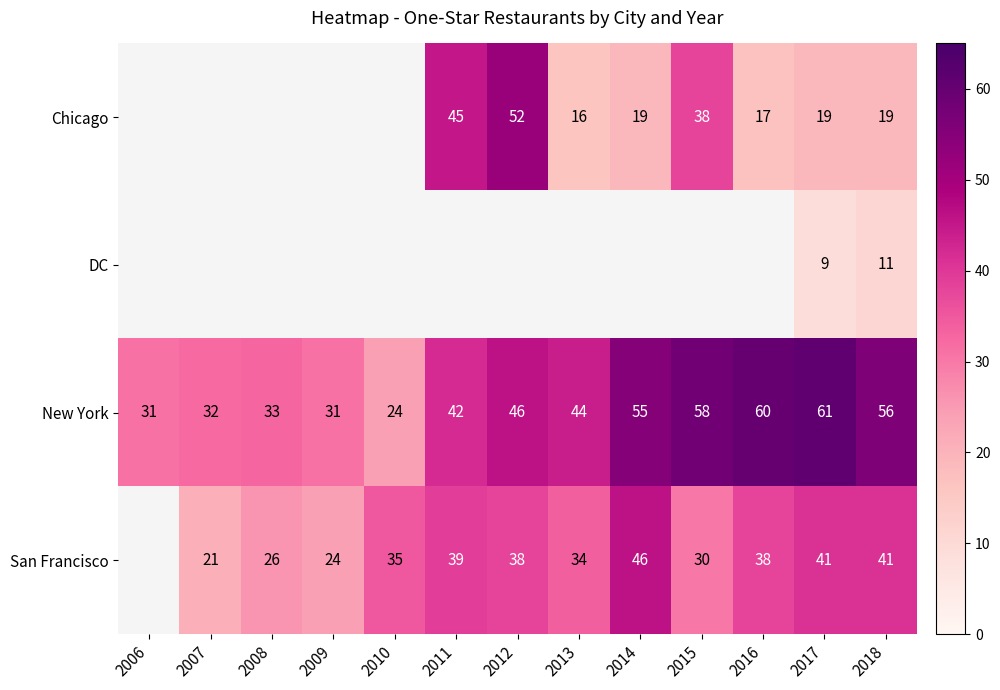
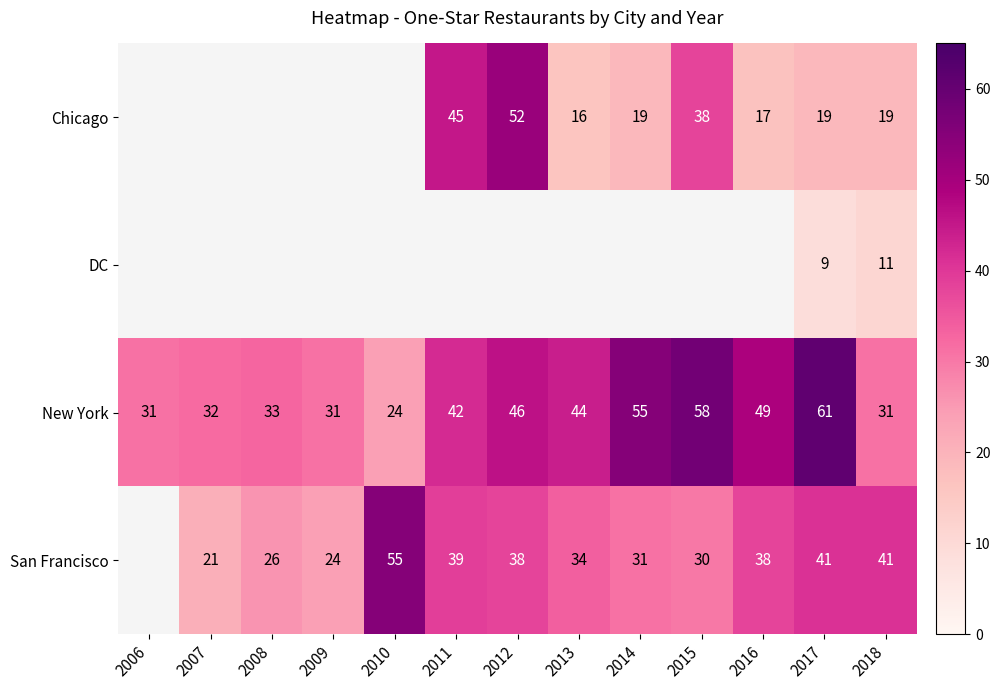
New York, 2016: 60 -> 49
New York, 2018: 56 -> 31
San Francisco, 2010: 35 -> 55
San Francisco, 2014: 46 -> 31
